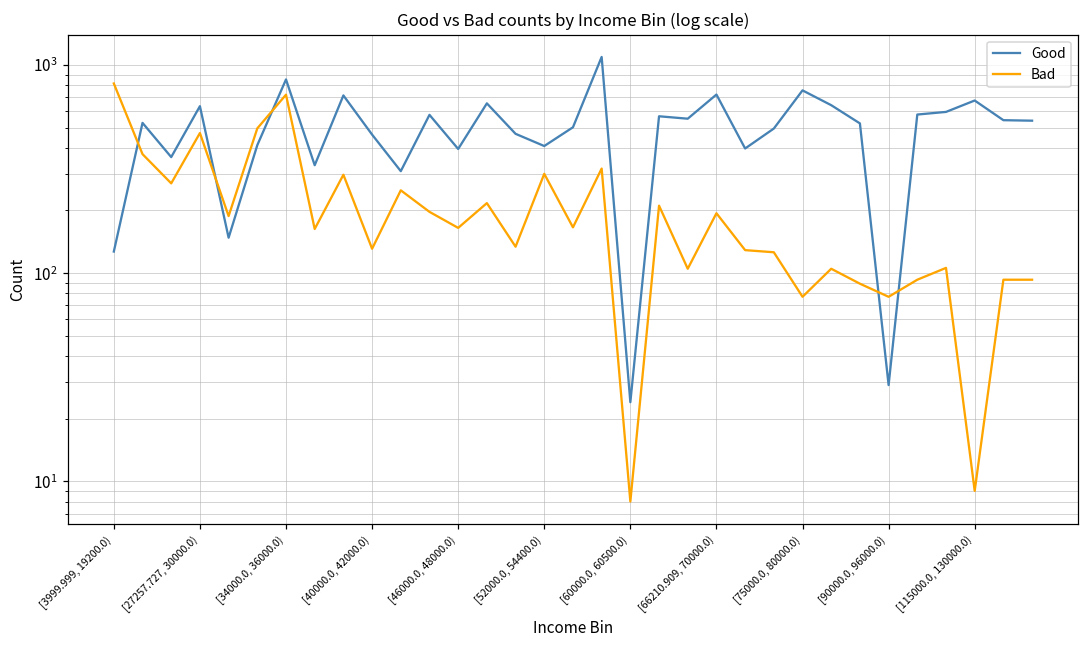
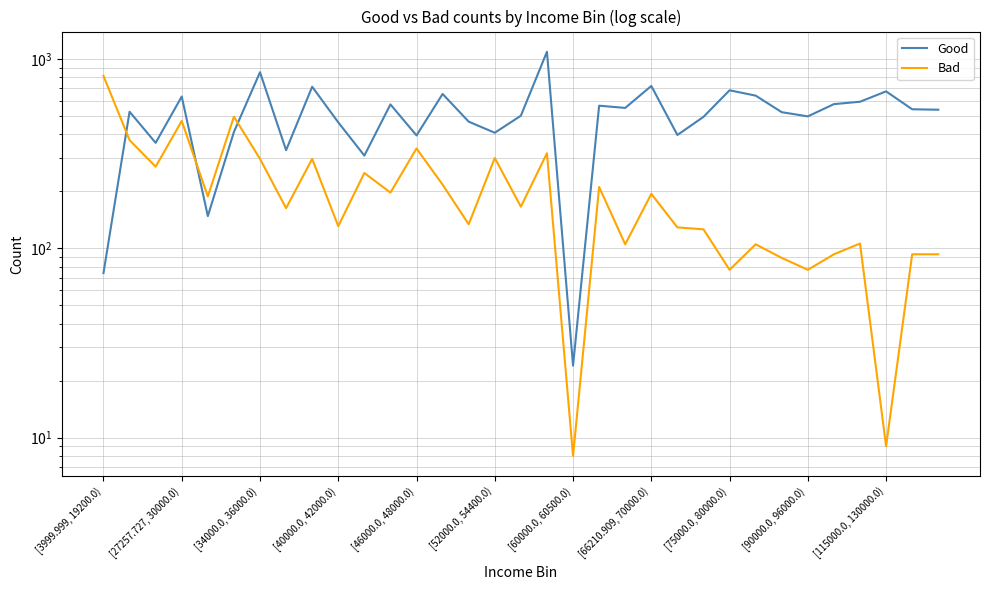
Good, [3999.999, 19200.0): 130 -> 74
Bad, [34000.0, 36000.0): 720 -> 300
Bad, [46000.0, 48000.0): 170 -> 340
Good, [75000.0, 80000.0): 760 -> 680
Good, [90000.0, 96000.0): 29 -> 500
